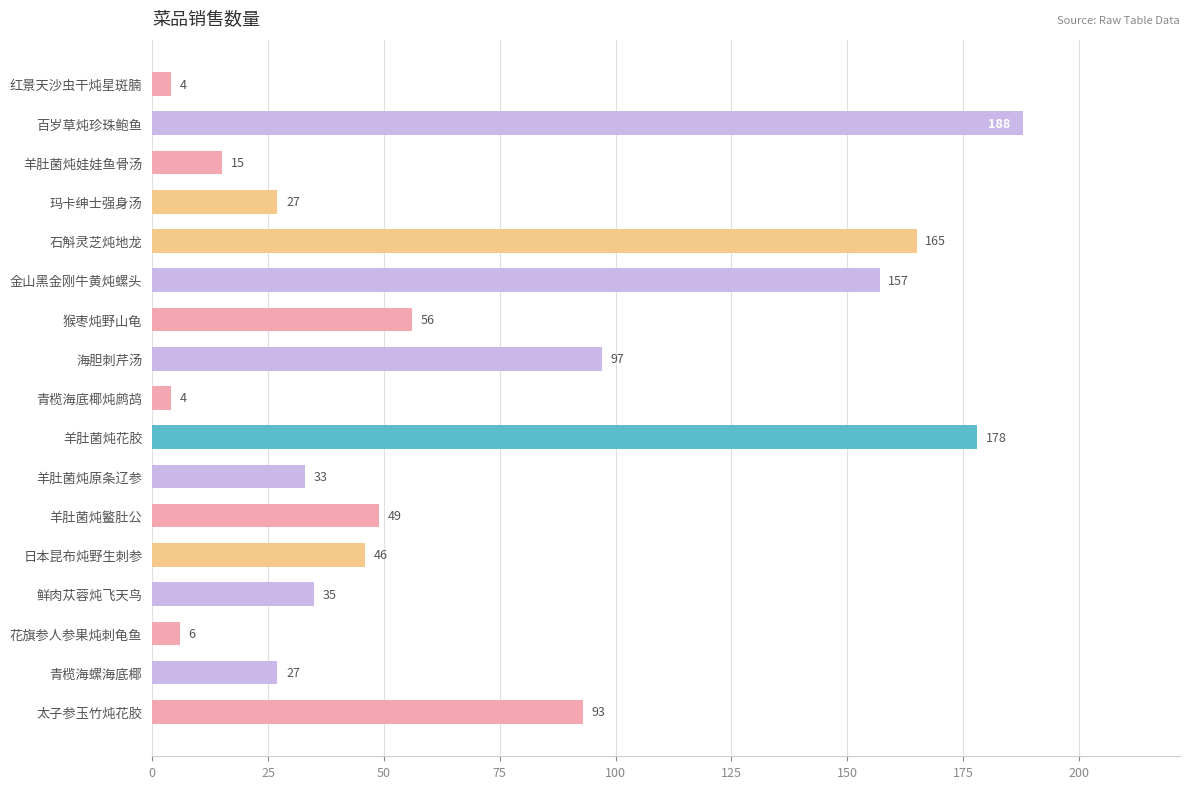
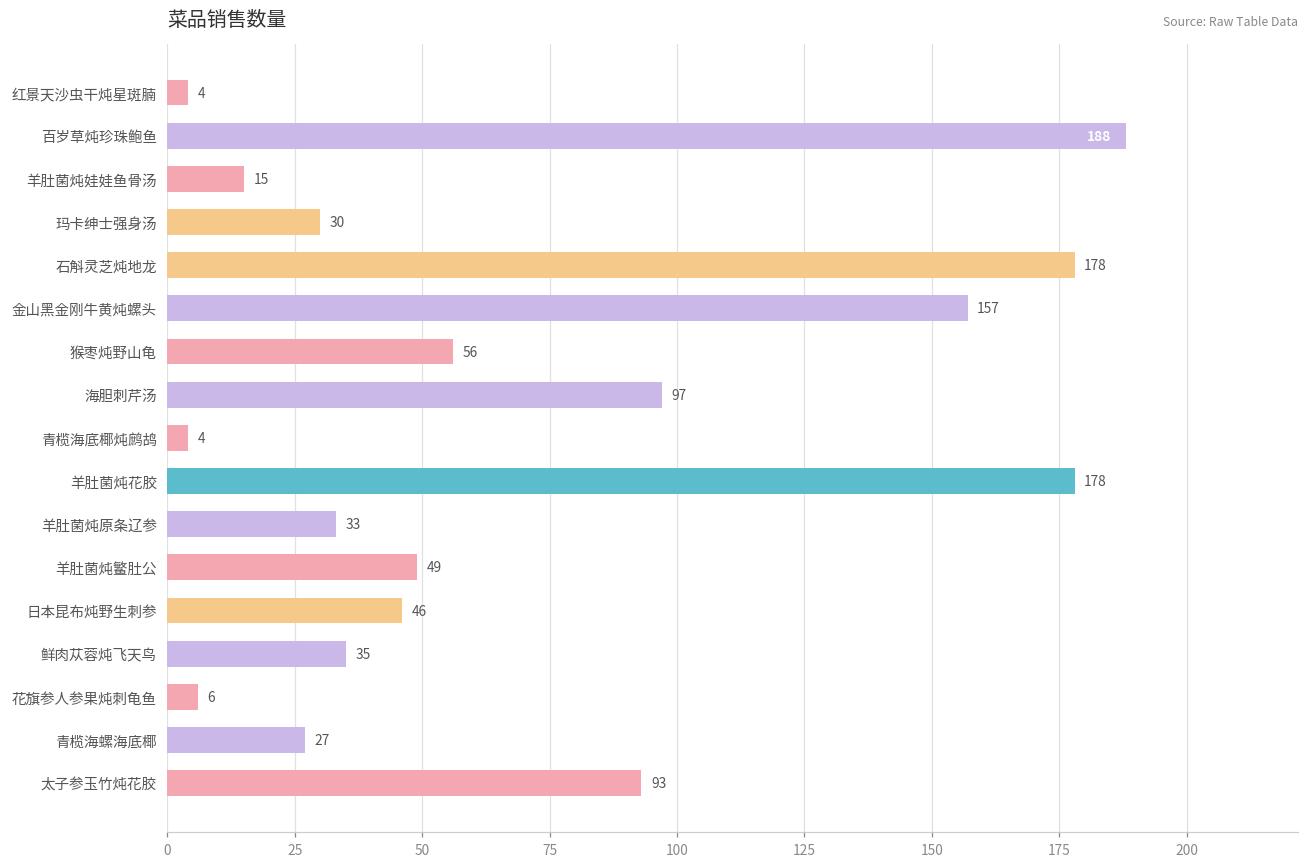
玛卡绅士强身汤: 27 -> 30
石斛灵芝炖地龙: 165 -> 178
